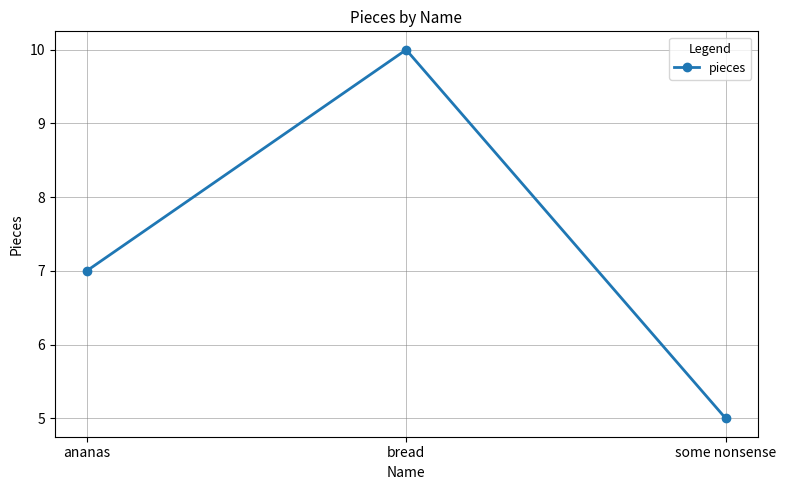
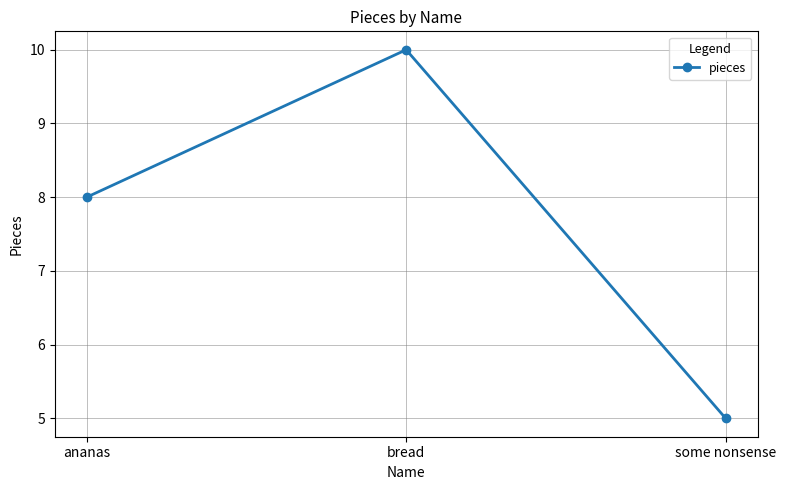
ananas: 7 -> 8
